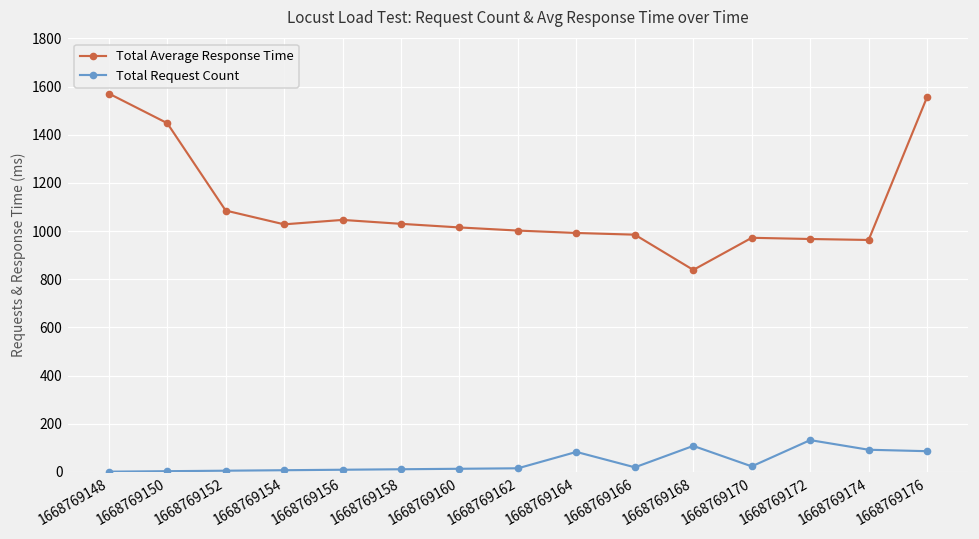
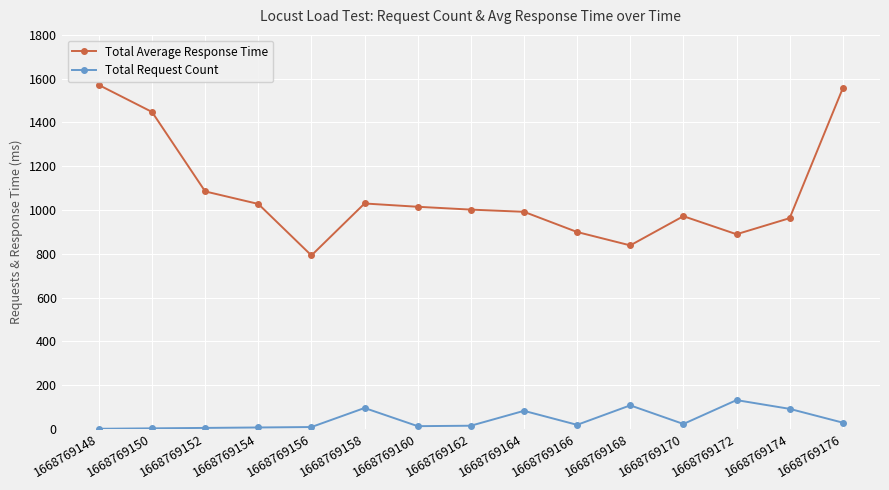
Total Average Response Time, 1668769156: 1050 -> 790
Total Request Count, 1668769158: 10 -> 100
Total Average Response Time, 1668769166: 990 -> 900
Total Average Response Time, 1668769172: 970 -> 890
Total Request Count, 1668769176: 90 -> 30
